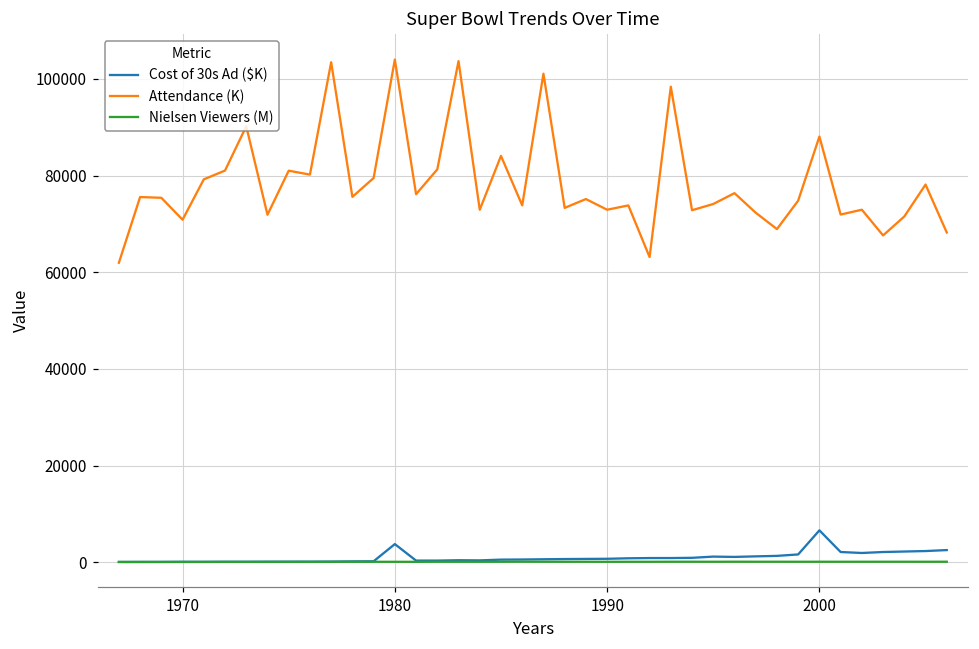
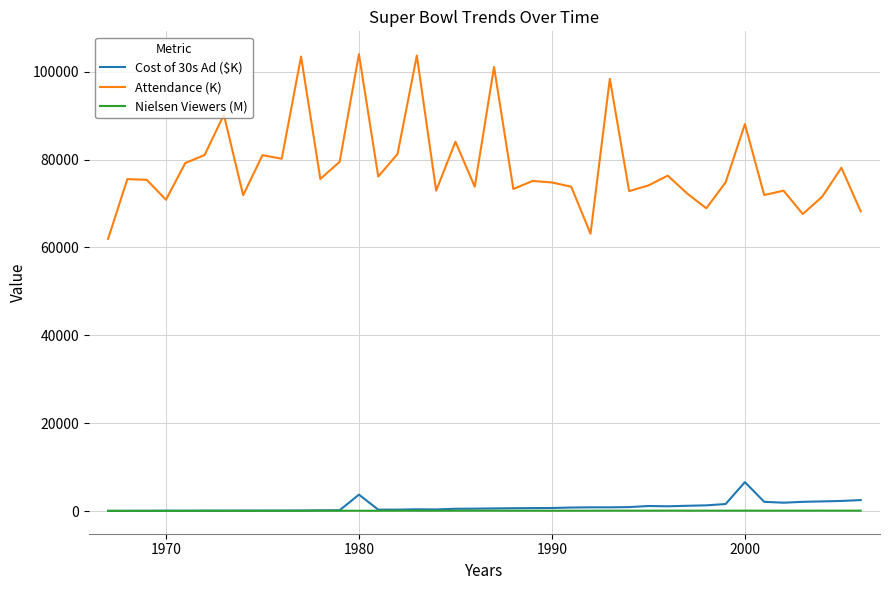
Attendance (K), 1990: 73000 -> 75000
